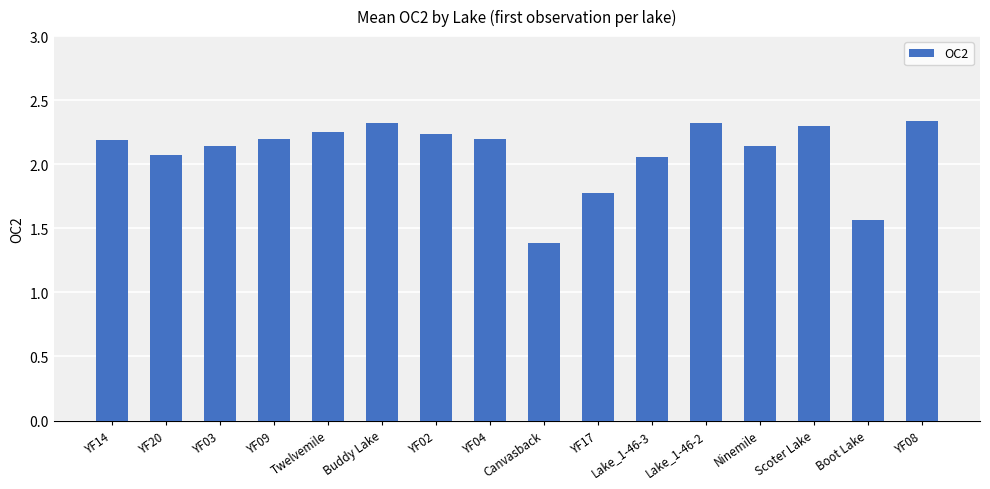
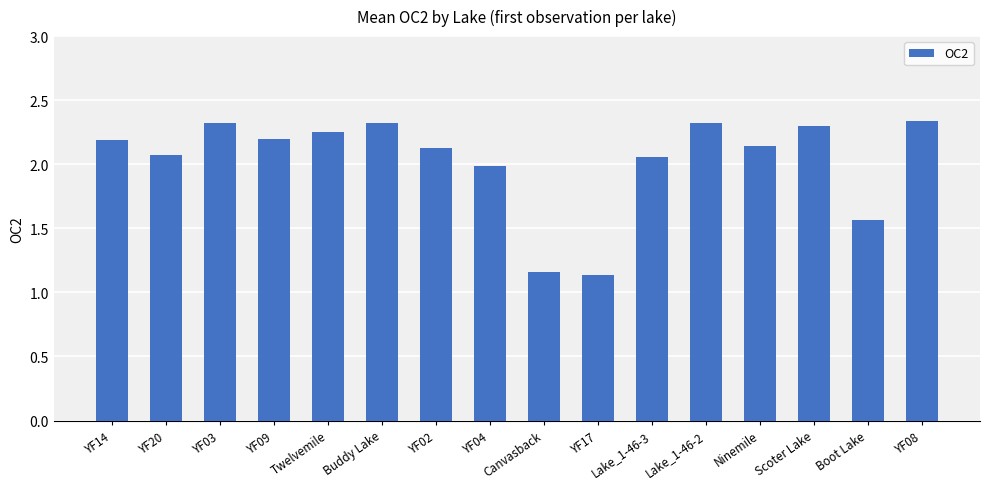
YF03: 2.15 -> 2.32
YF02: 2.24 -> 2.13
YF04: 2.20 -> 1.99
Canvasback: 1.39 -> 1.16
YF17: 1.77 -> 1.14
